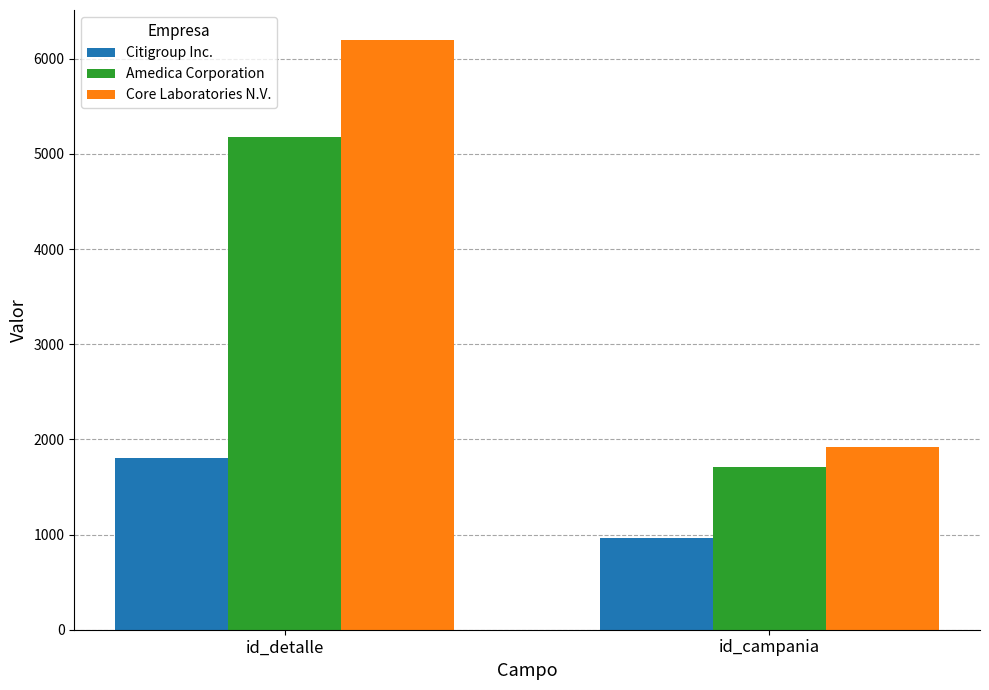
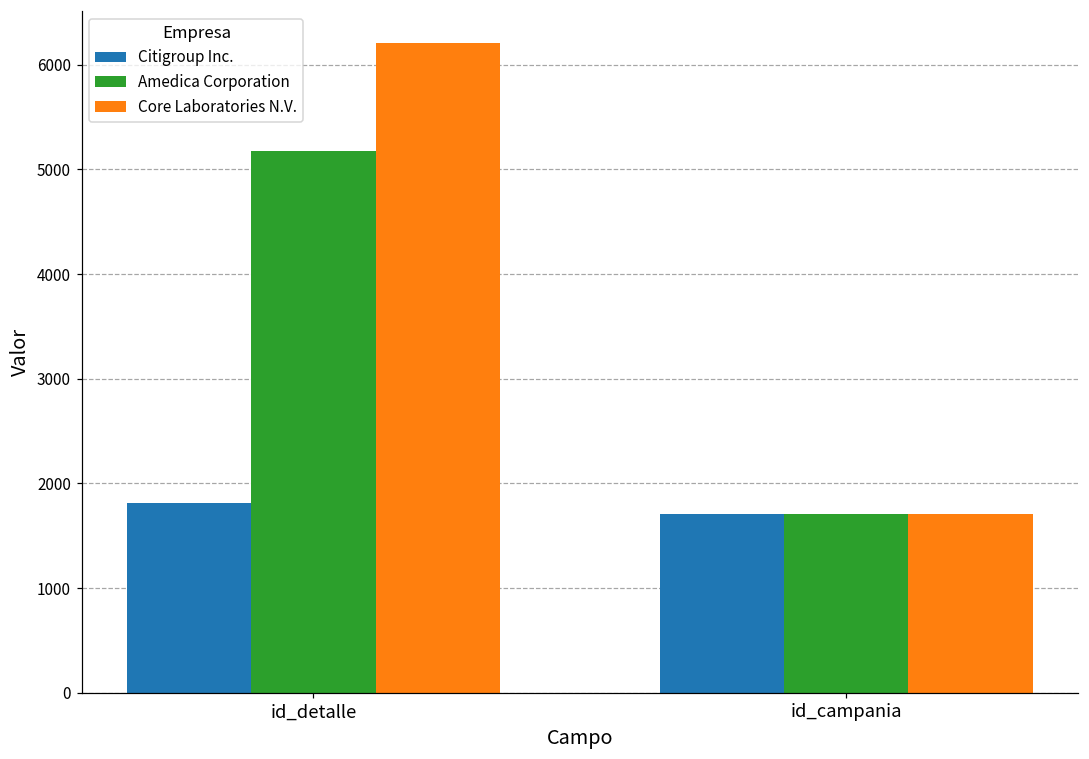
Citigroup Inc., id_campania: 1000 -> 1700
Core Laboratories N.V., id_campania: 1900 -> 1700
